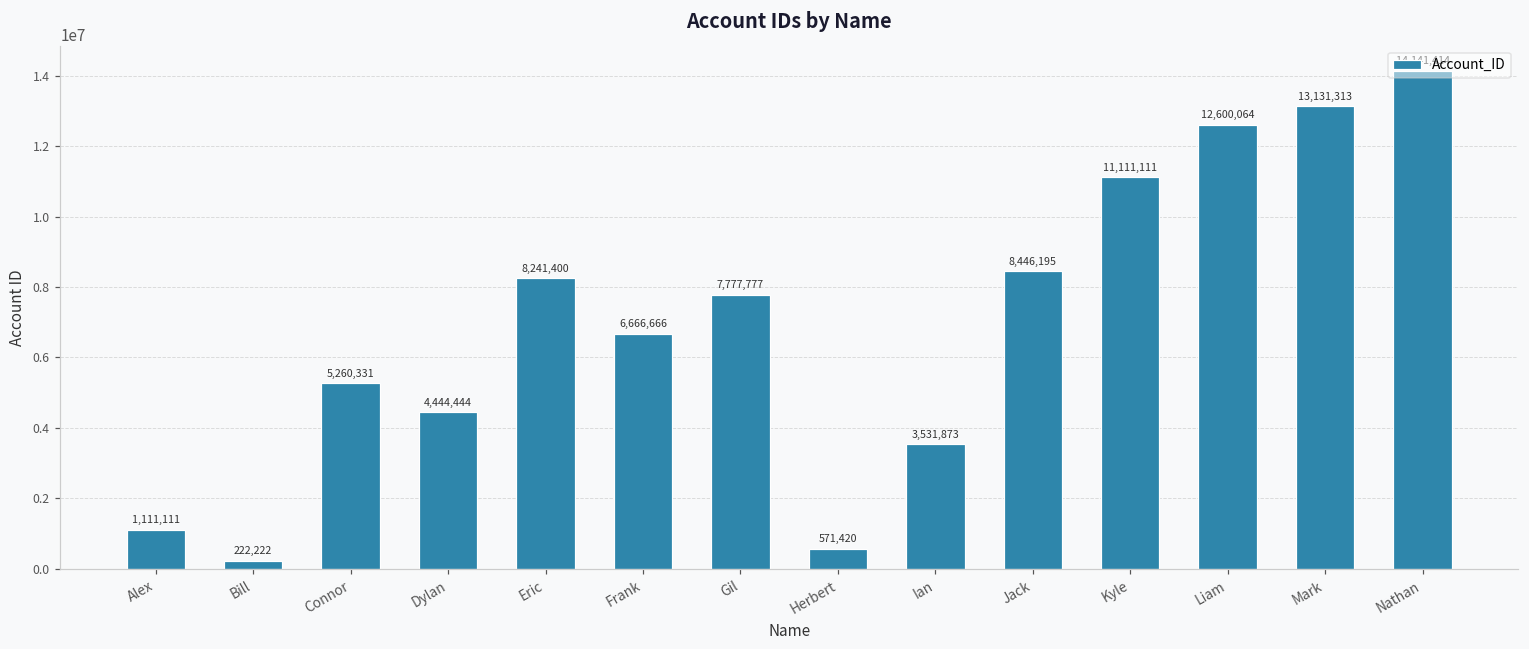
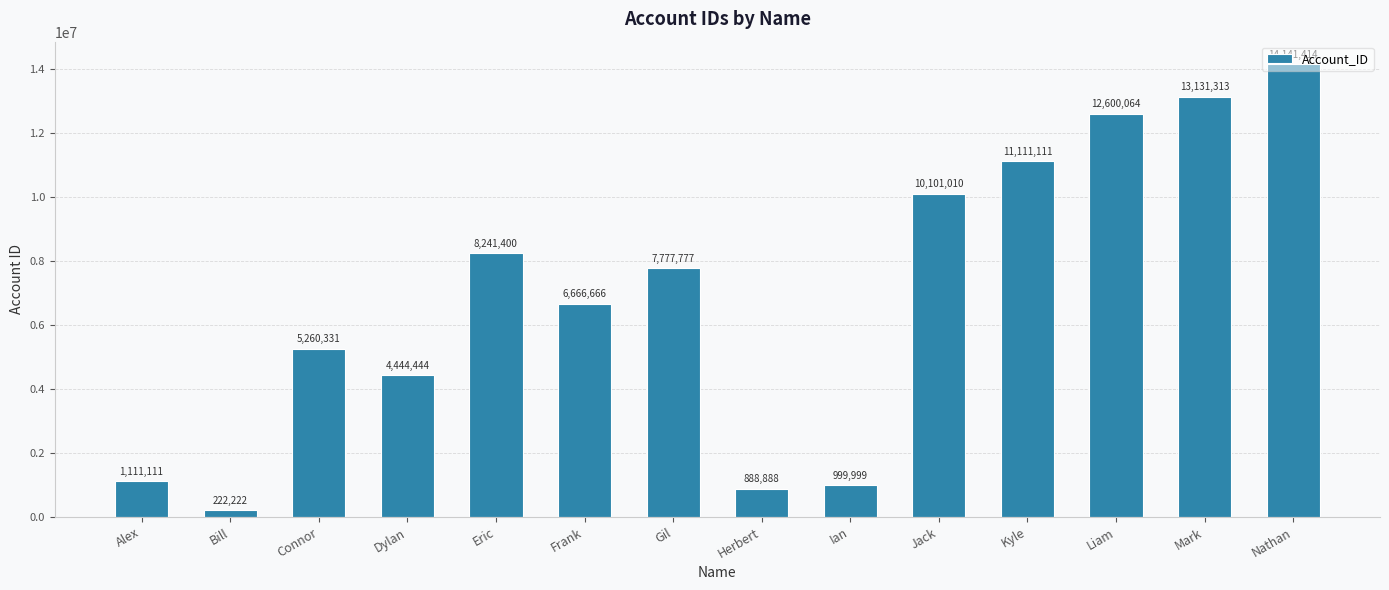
Herbert: 571,420 -> 888,888
Ian: 3,531,873 -> 999,999
Jack: 8,446,195 -> 10,101,010
